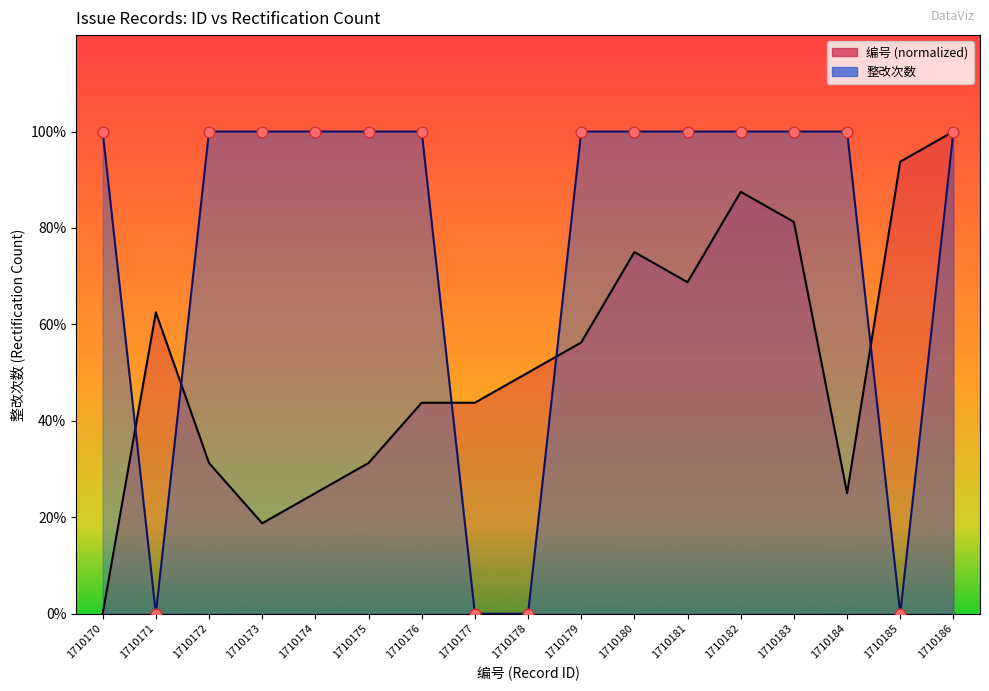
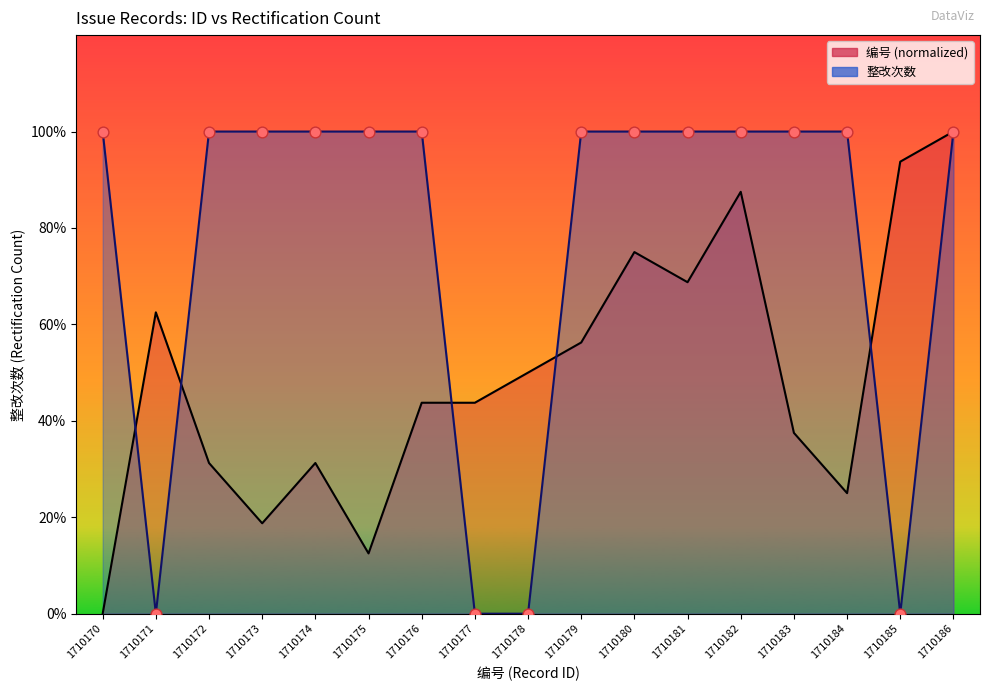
编号 (normalized), 1710174: 25% -> 31%
编号 (normalized), 1710175: 31% -> 13%
编号 (normalized), 1710183: 81% -> 38%
